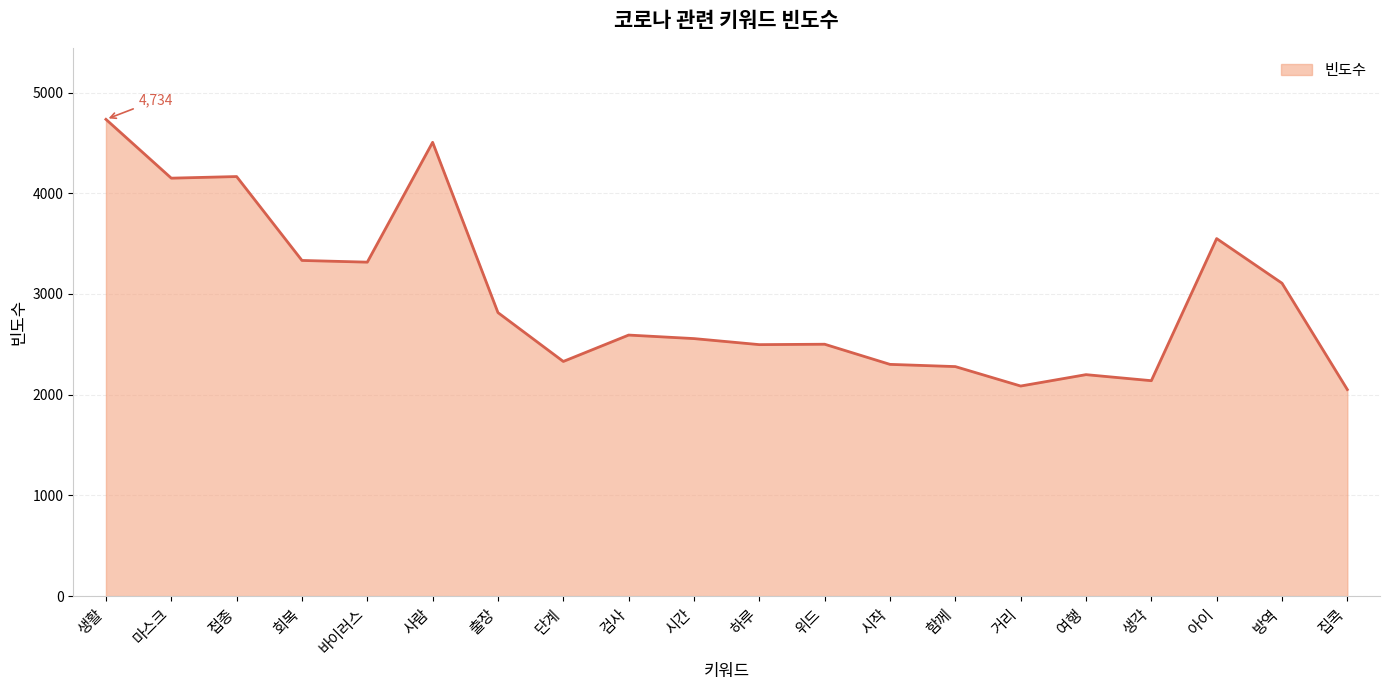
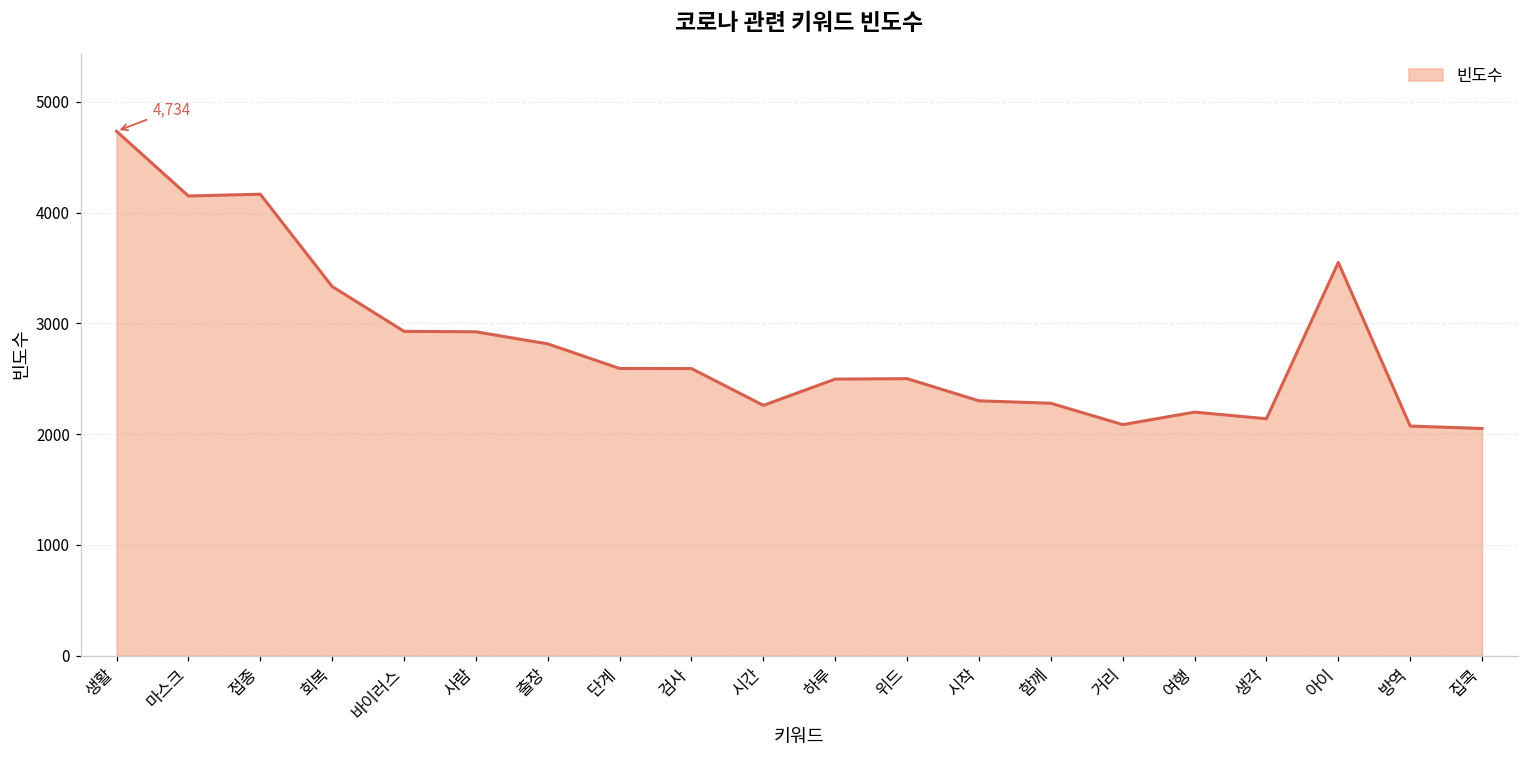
바이러스: 3320 -> 2930
사람: 4510 -> 2920
단계: 2330 -> 2590
시간: 2560 -> 2260
방역: 3110 -> 2070
